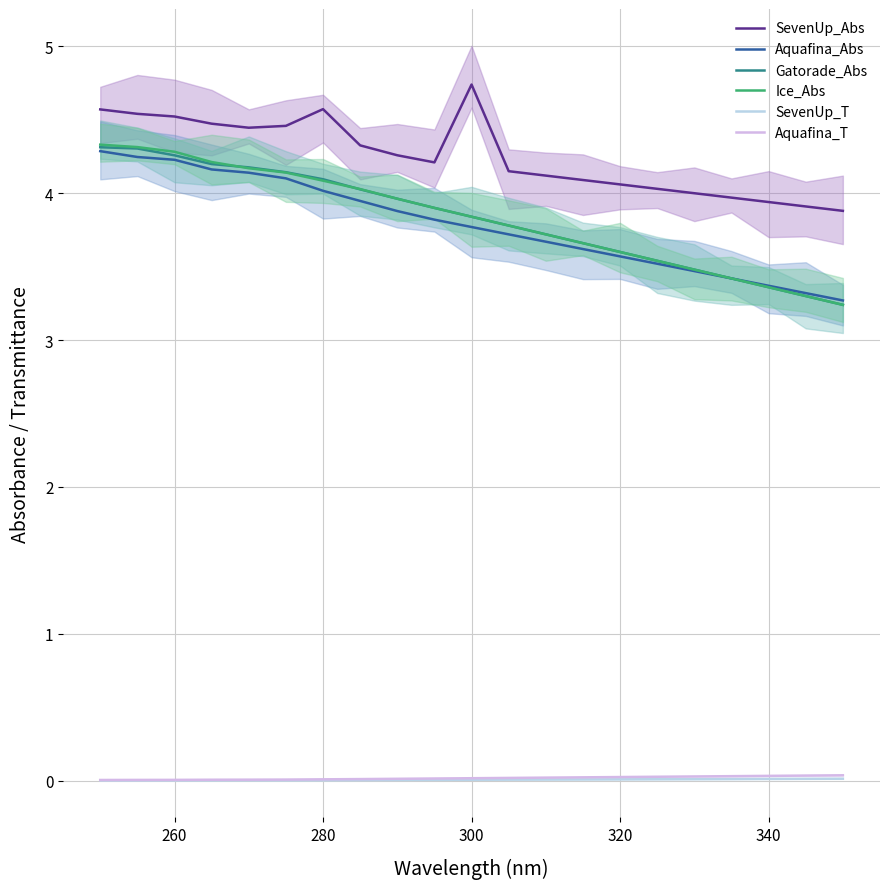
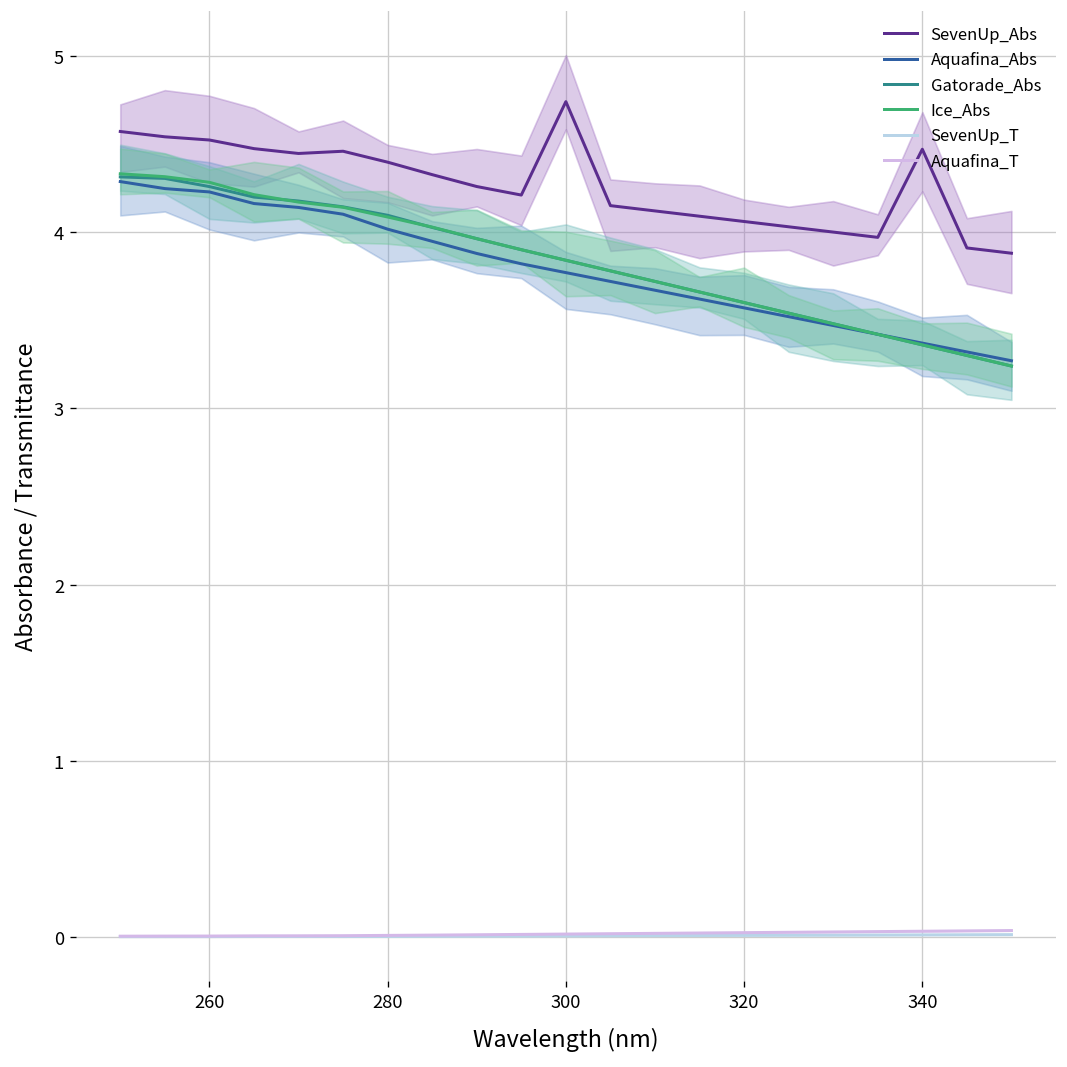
SevenUp_Abs, 280: 4.57 -> 4.40
SevenUp_Abs, 340: 3.94 -> 4.47
